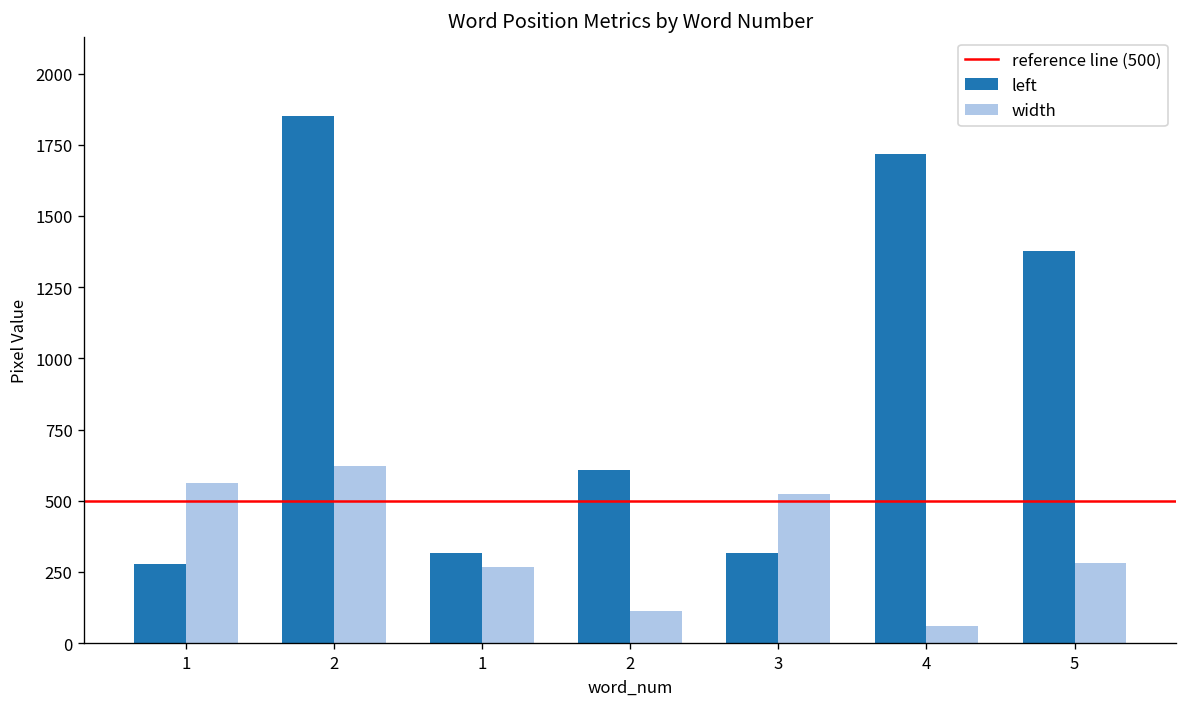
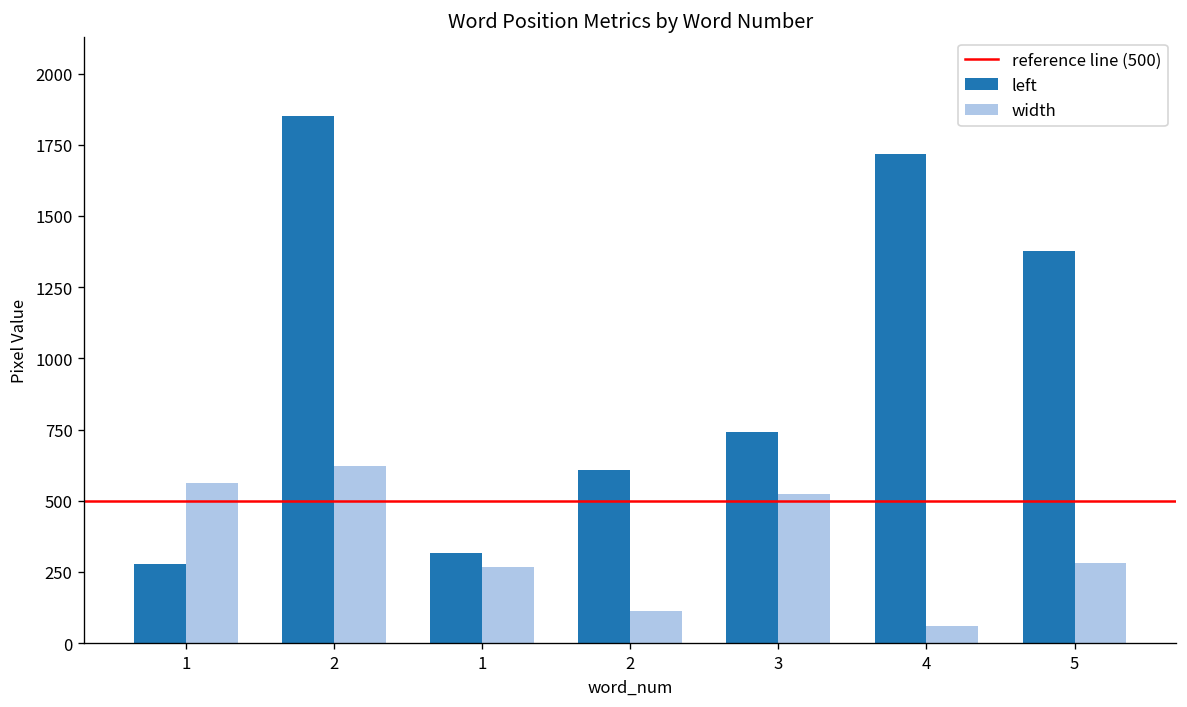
left, 3: 320 -> 740
